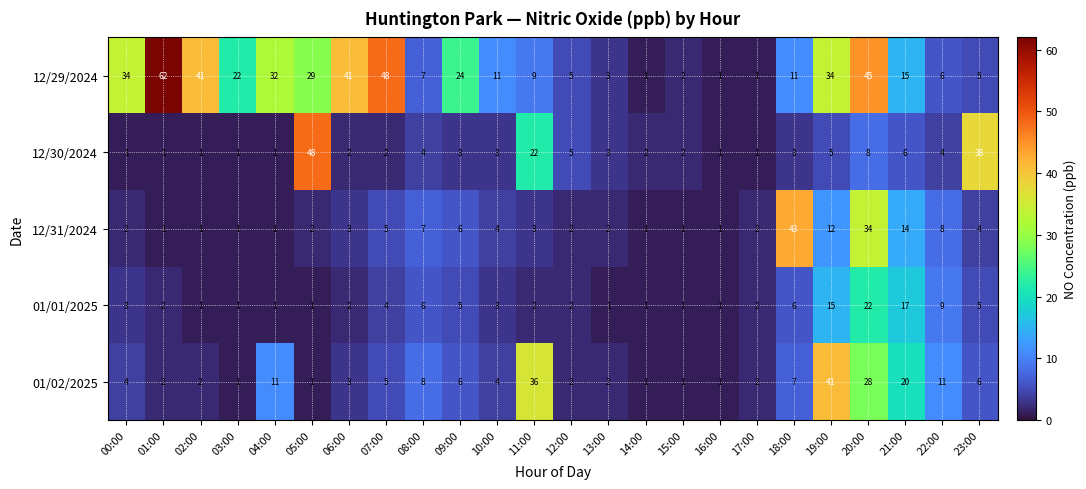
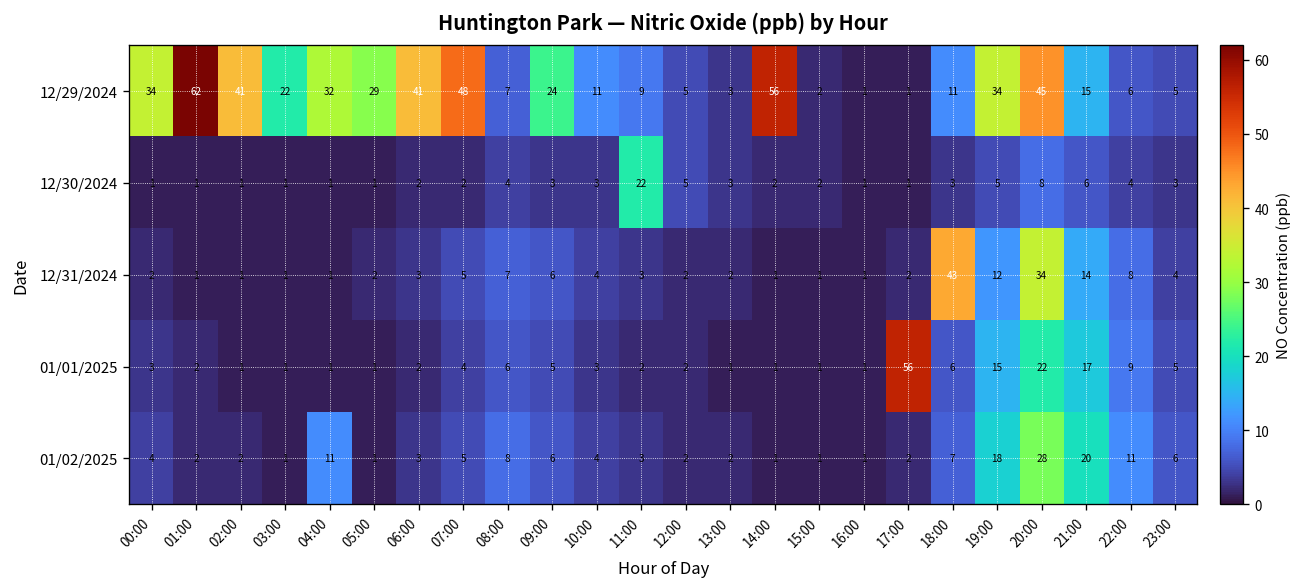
12/29/2024, 14:00: 1 -> 56
12/30/2024, 05:00: 48 -> 1
12/30/2024, 23:00: 38 -> 3
01/01/2025, 17:00: 2 -> 56
01/02/2025, 11:00: 36 -> 3
01/02/2025, 19:00: 41 -> 18
